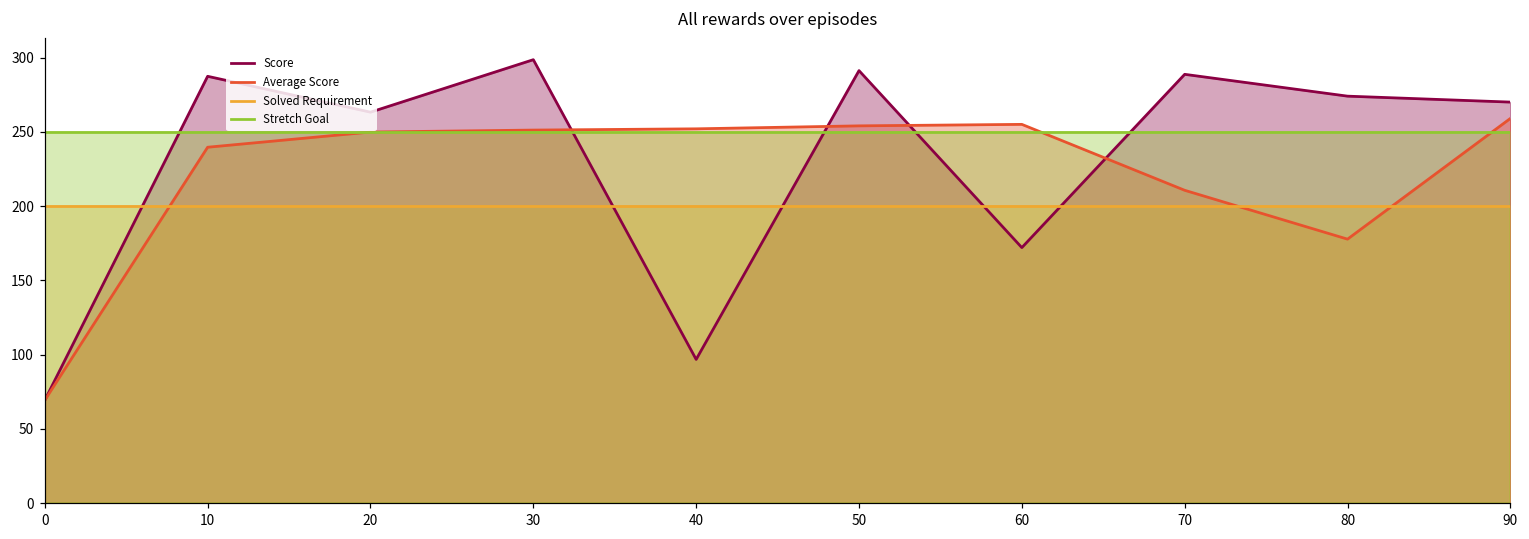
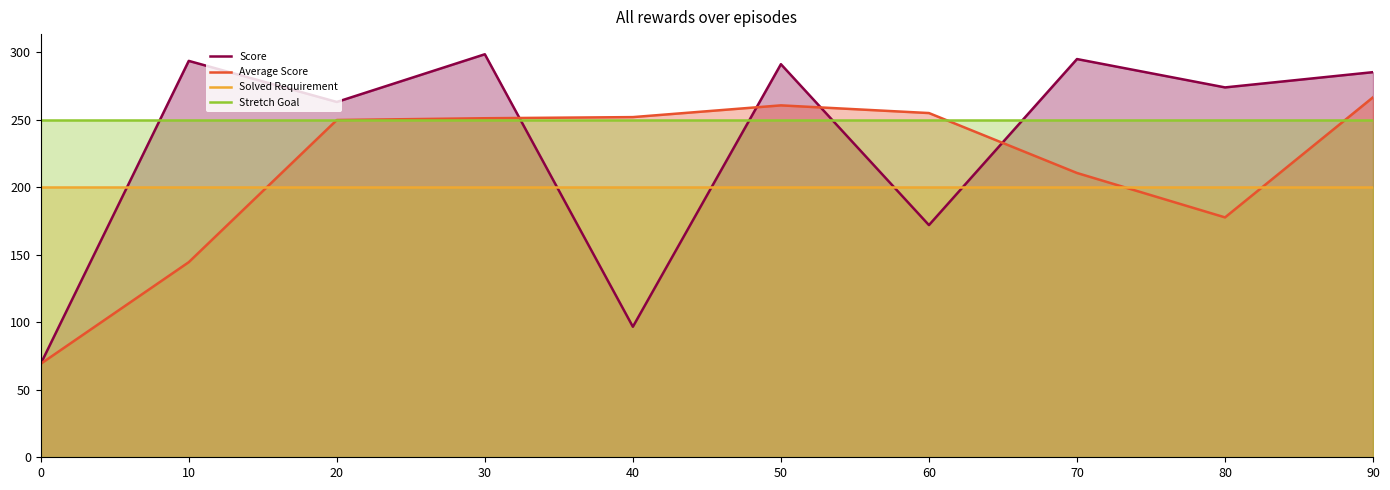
Score, 10: 287 -> 294
Average Score, 10: 240 -> 145
Average Score, 50: 254 -> 261
Score, 70: 289 -> 295
Score, 90: 270 -> 285
Average Score, 90: 259 -> 267
